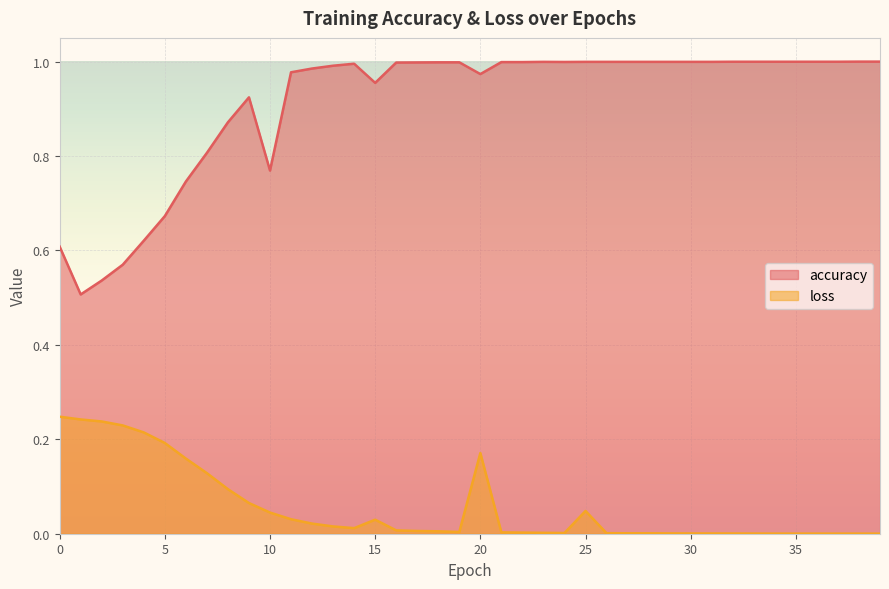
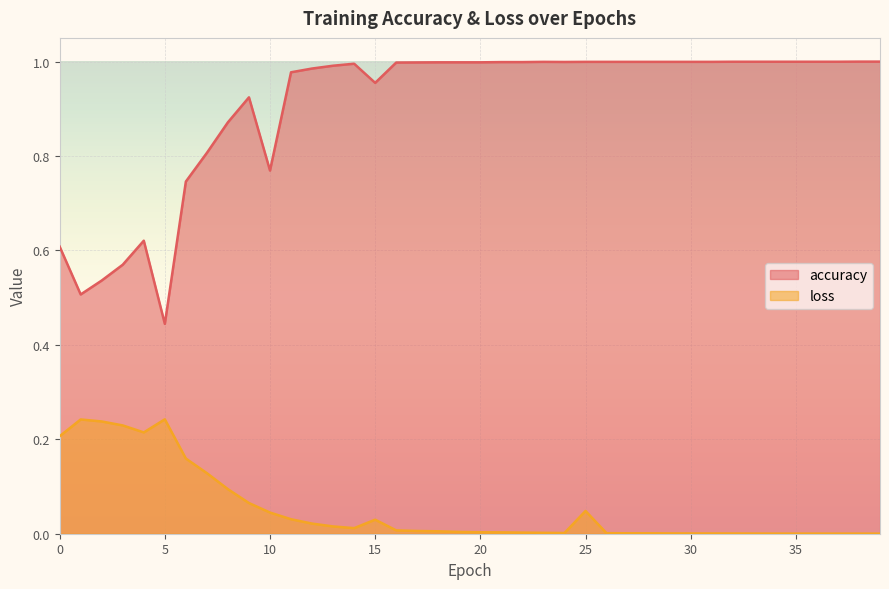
loss, 0: 0.25 -> 0.21
accuracy, 5: 0.67 -> 0.44
loss, 5: 0.19 -> 0.24
accuracy, 20: 0.97 -> 1.00
loss, 20: 0.17 -> 0.00
